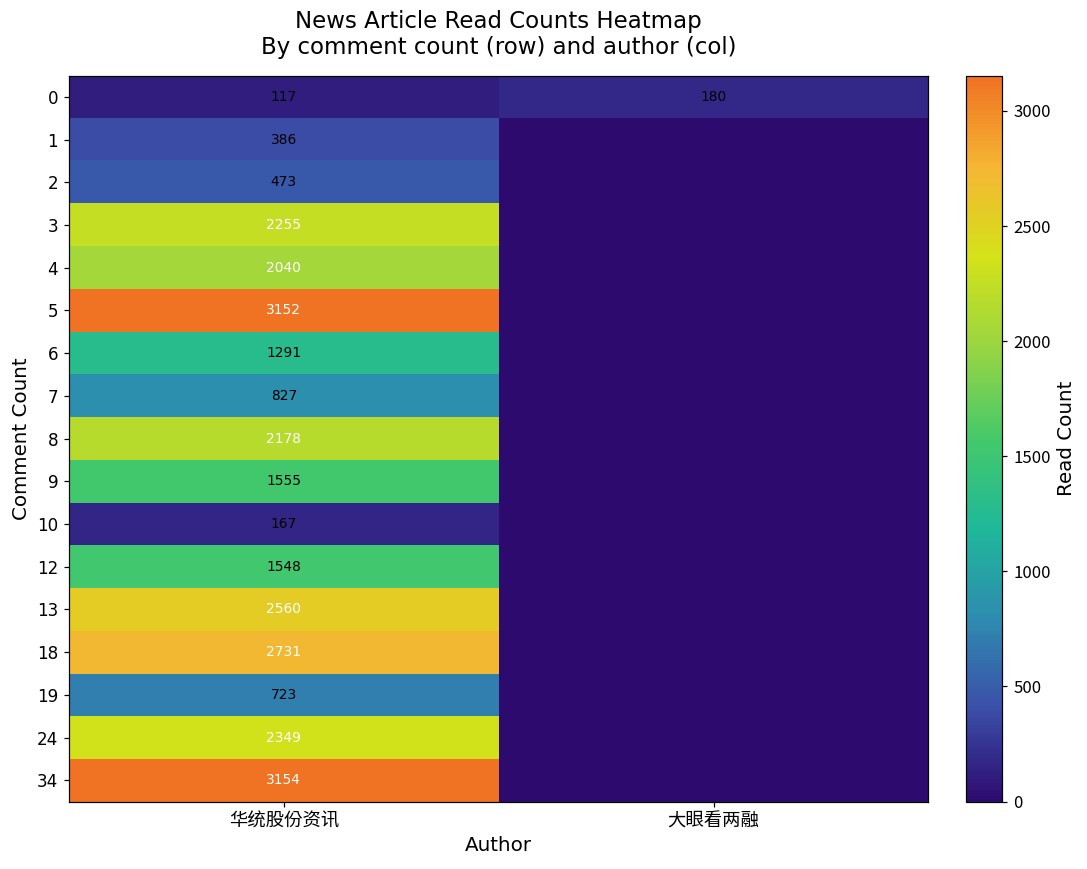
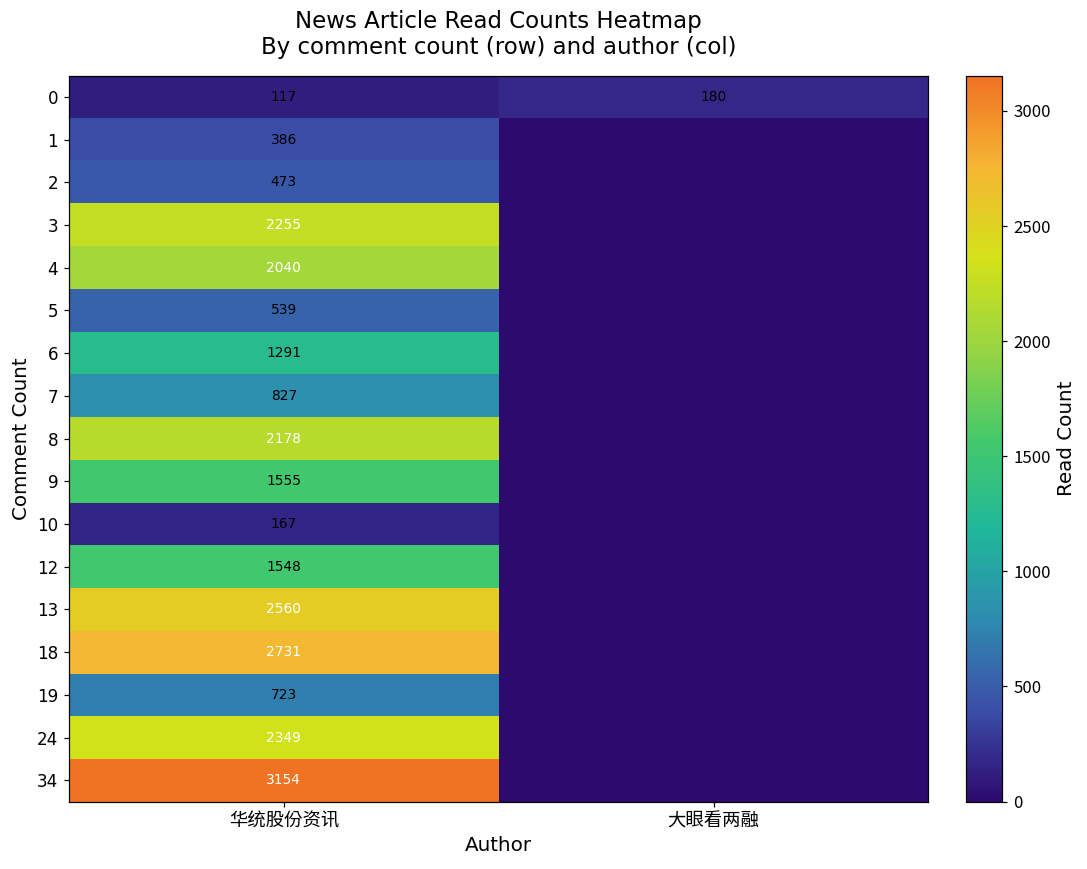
5, 华统股份资讯: 3152 -> 539
